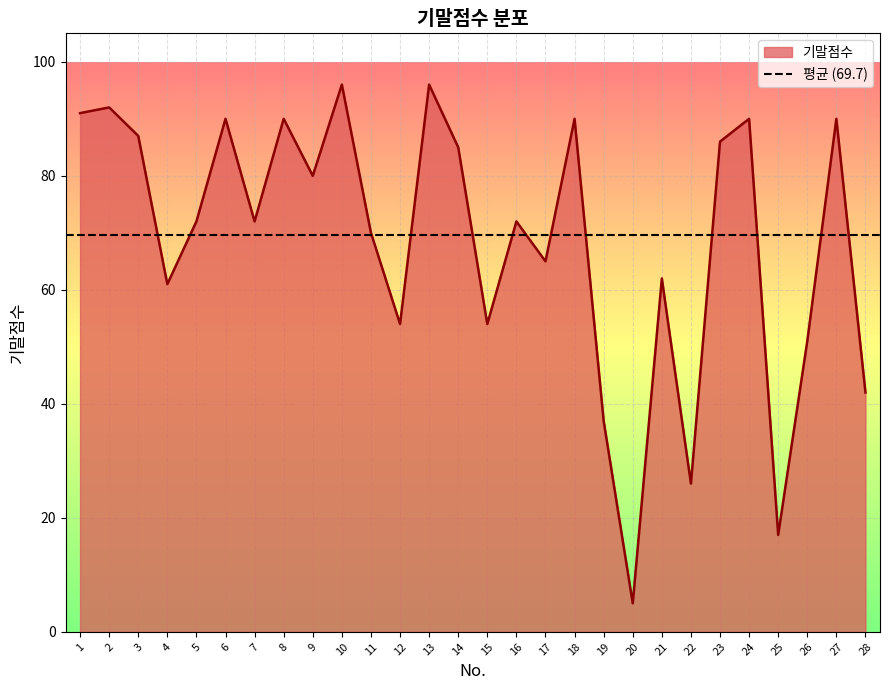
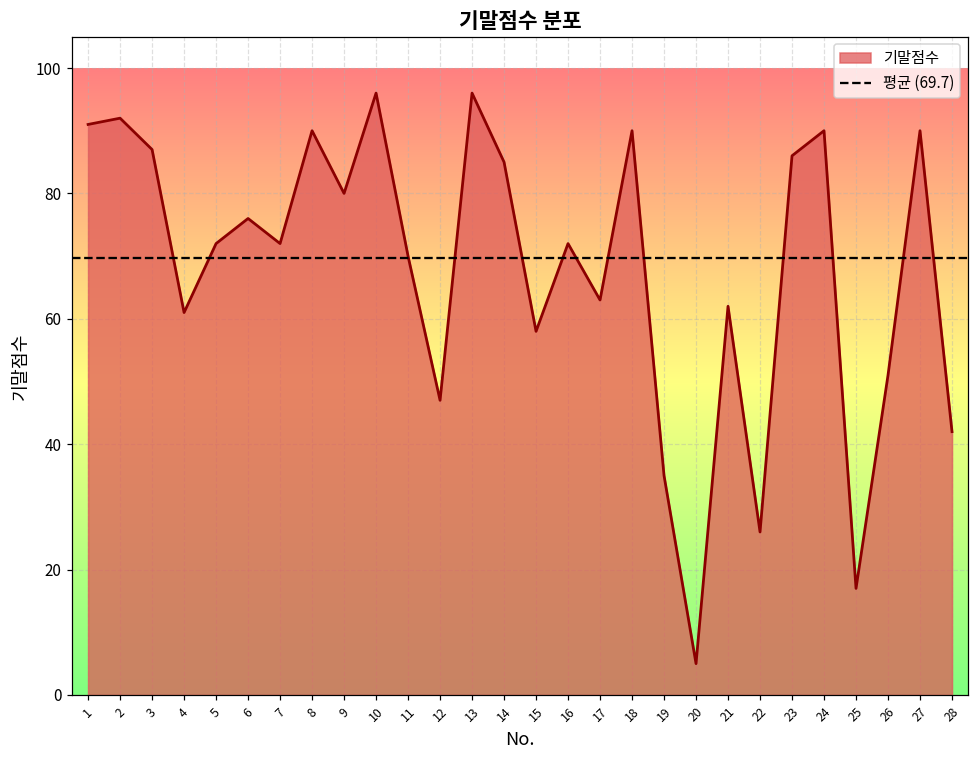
6: 90 -> 76
12: 54 -> 47
15: 54 -> 58
17: 65 -> 63
19: 37 -> 35
